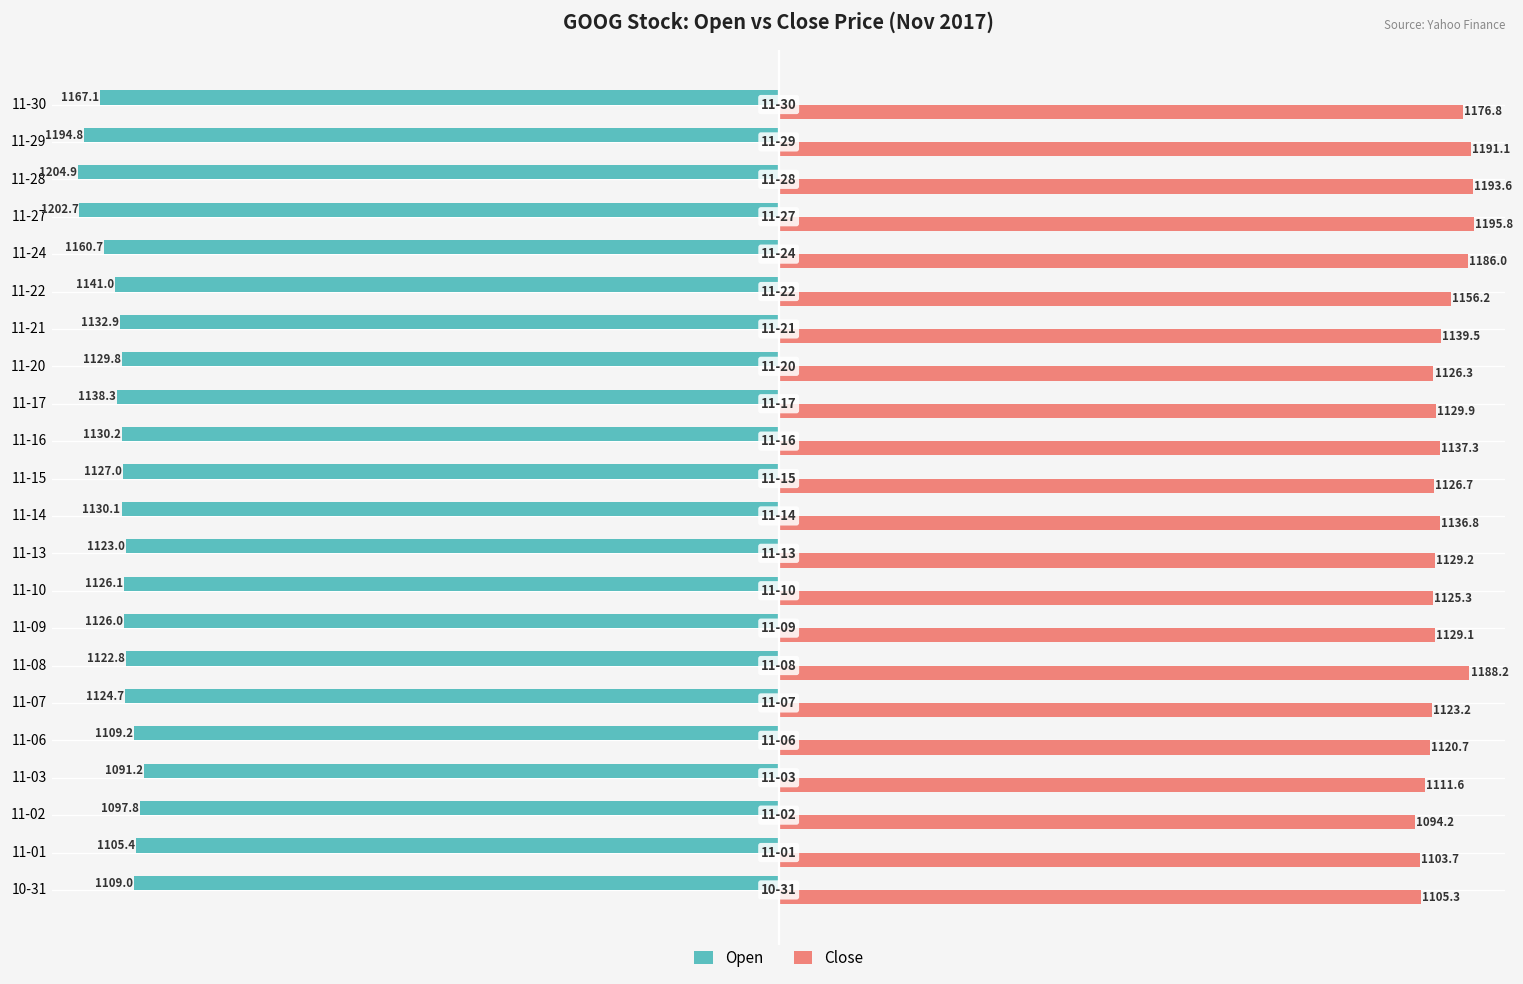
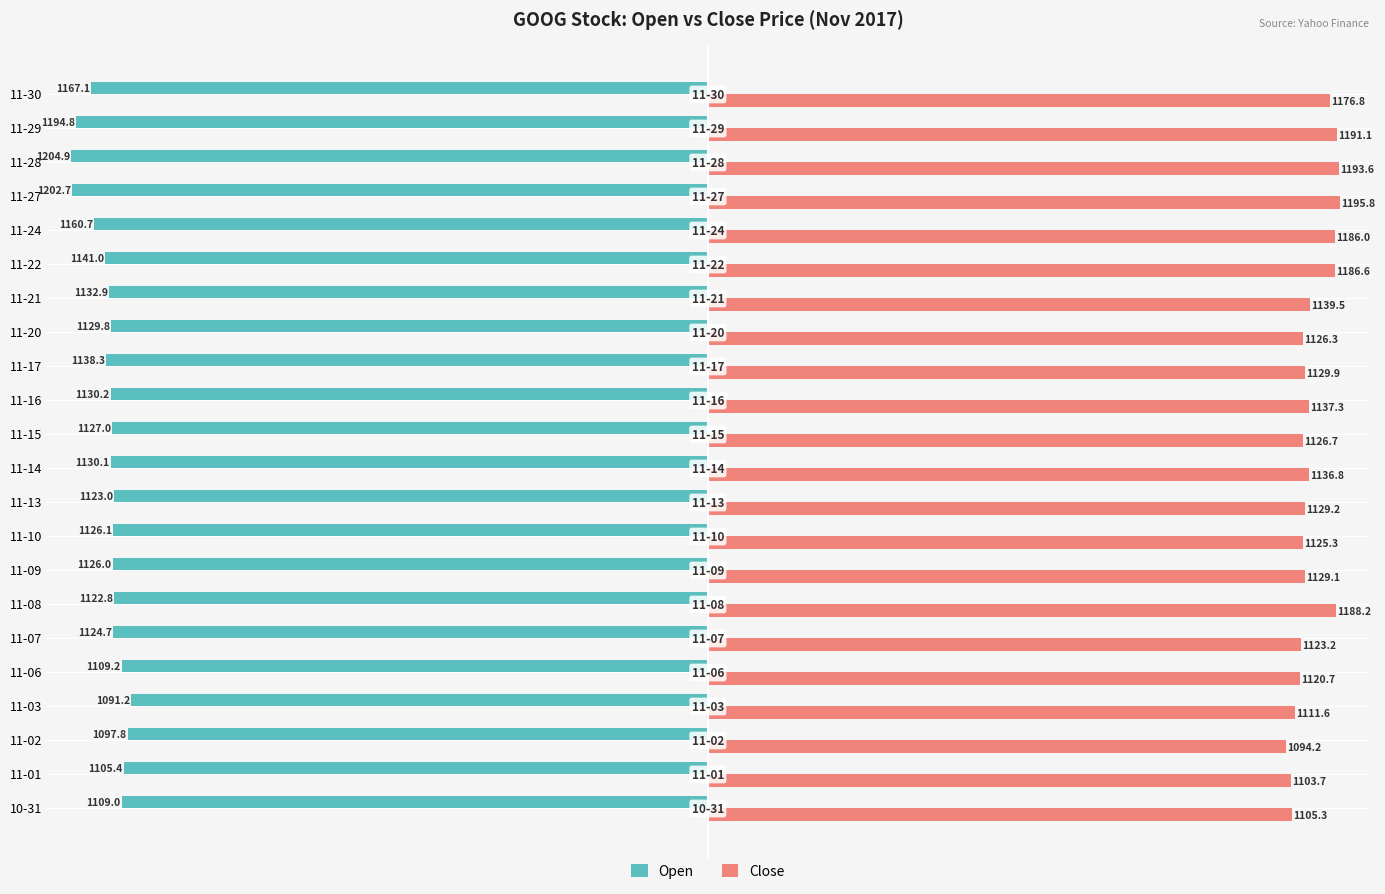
Close, 11-22: 1156.2 -> 1186.6
